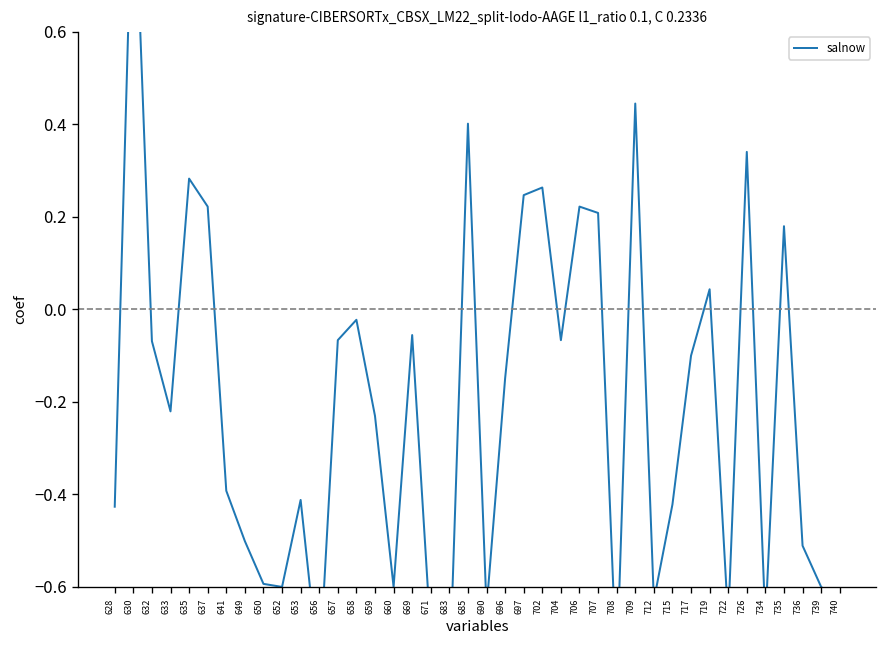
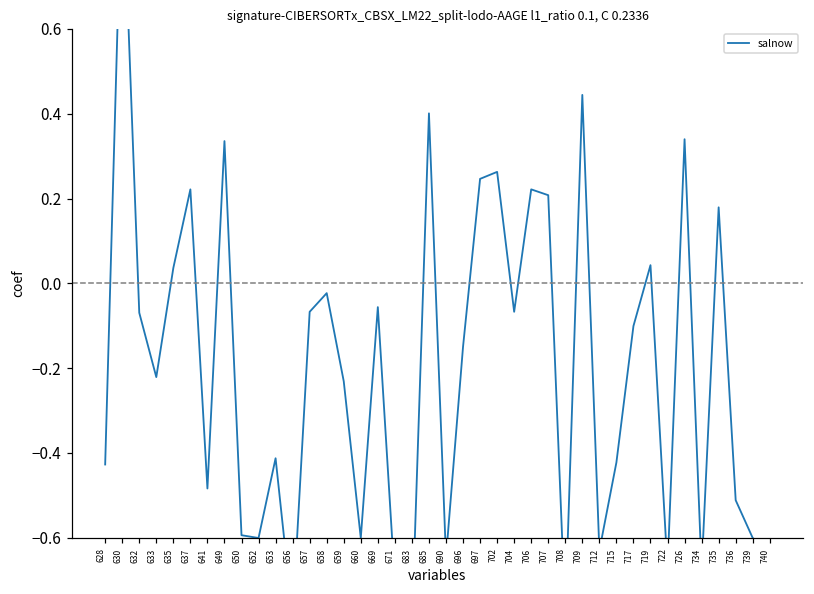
635: 0.28 -> 0.04
641: -0.39 -> -0.48
649: -0.50 -> 0.34
